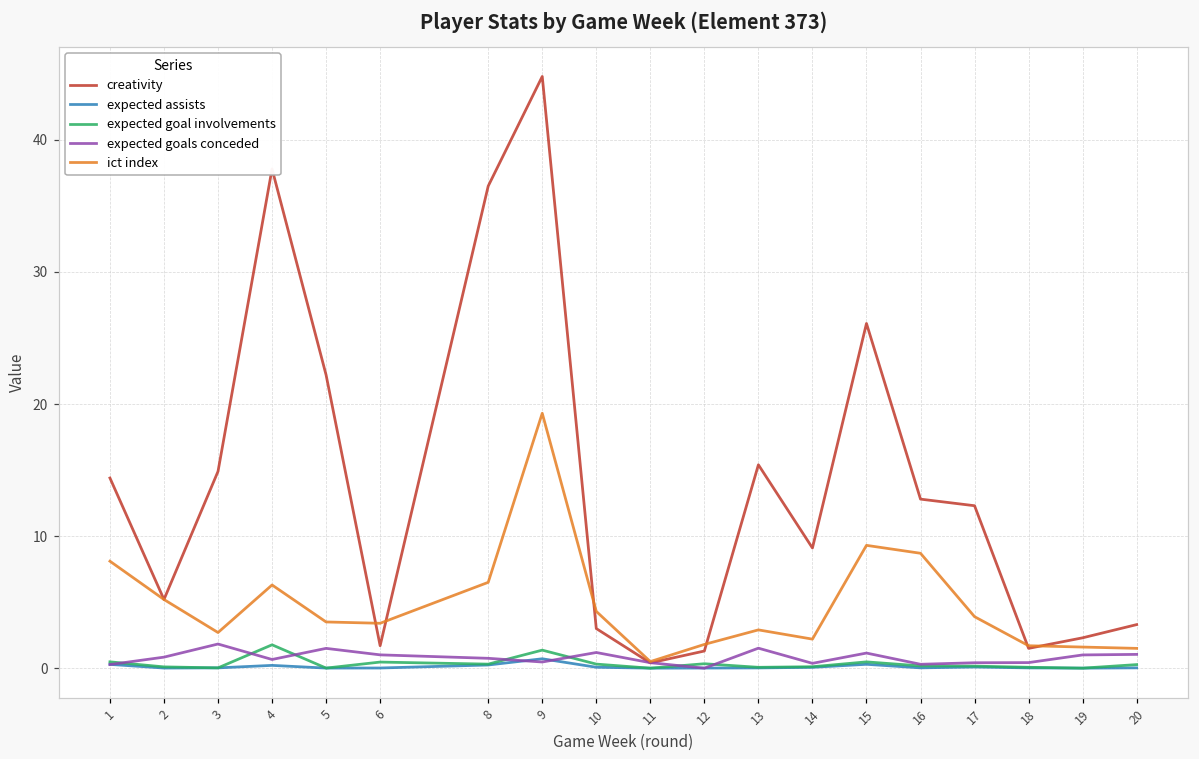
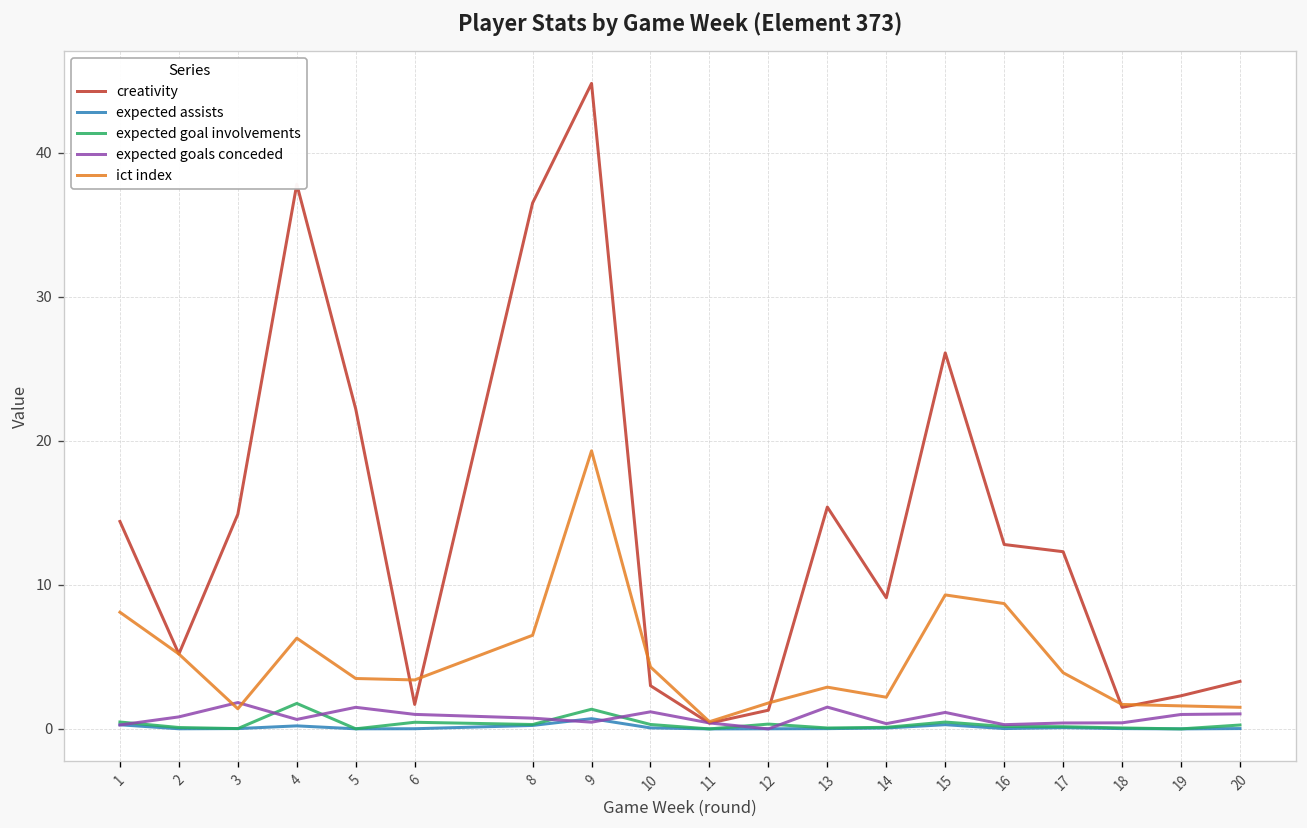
ict index, 3: 2.7 -> 1.4
